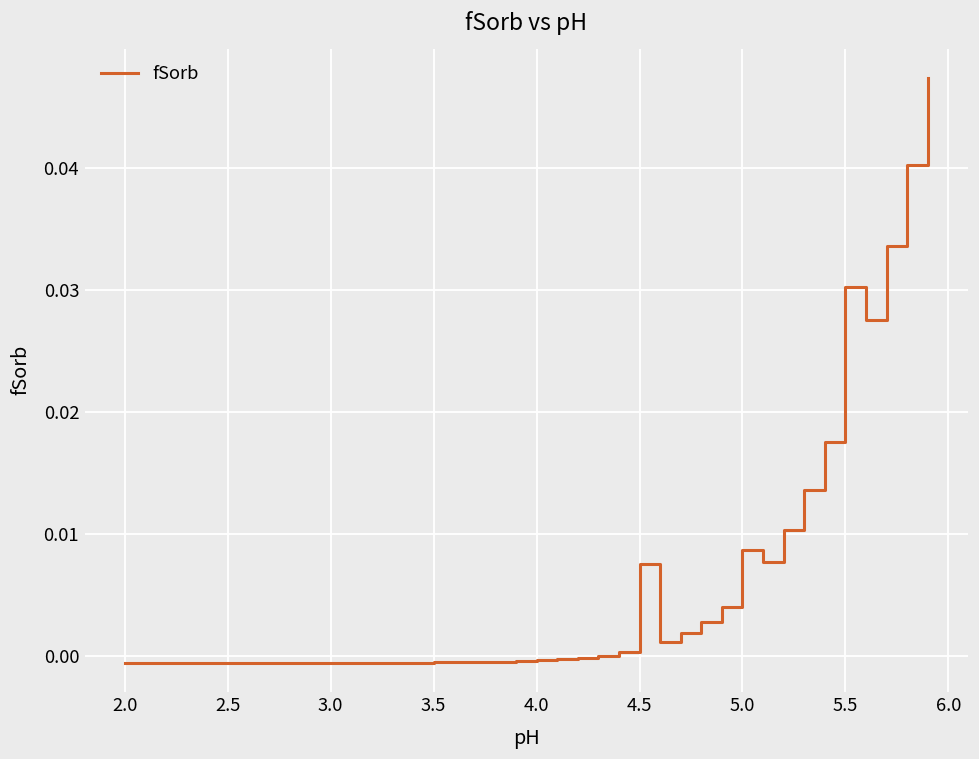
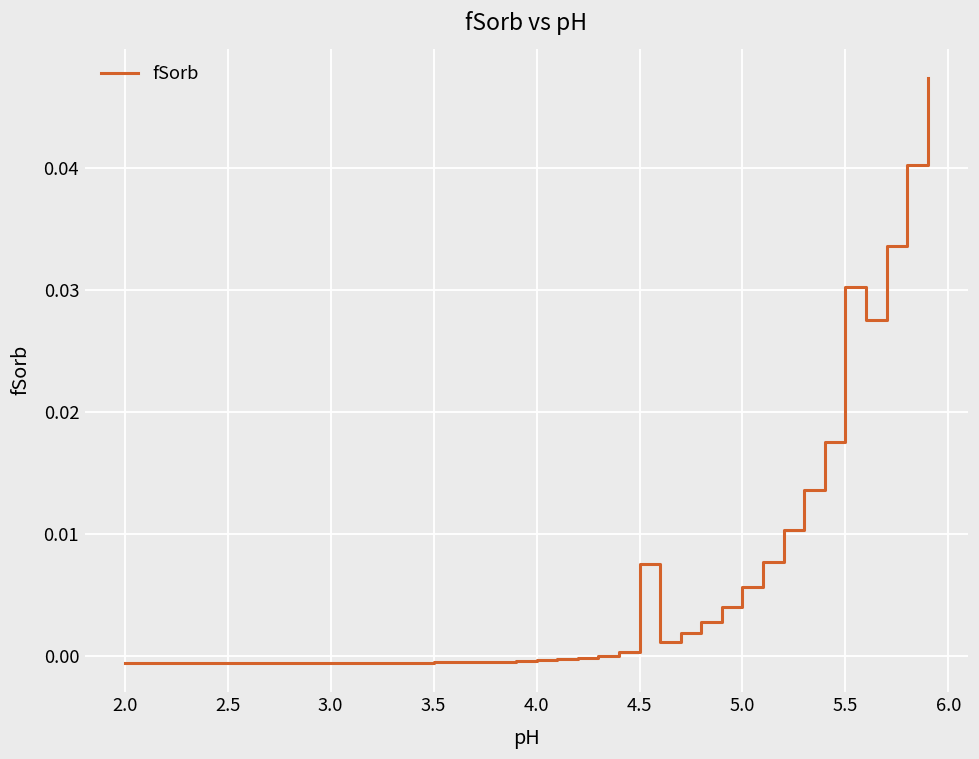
5.0: 0.0087 -> 0.0056
